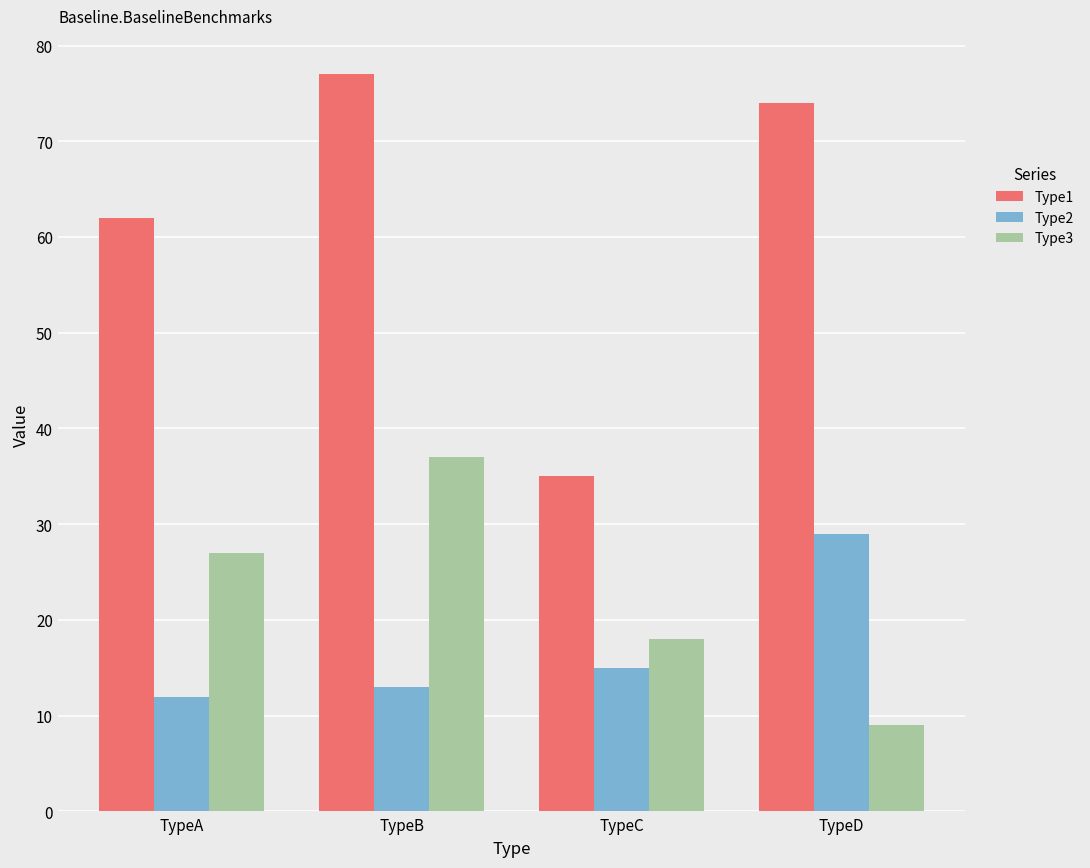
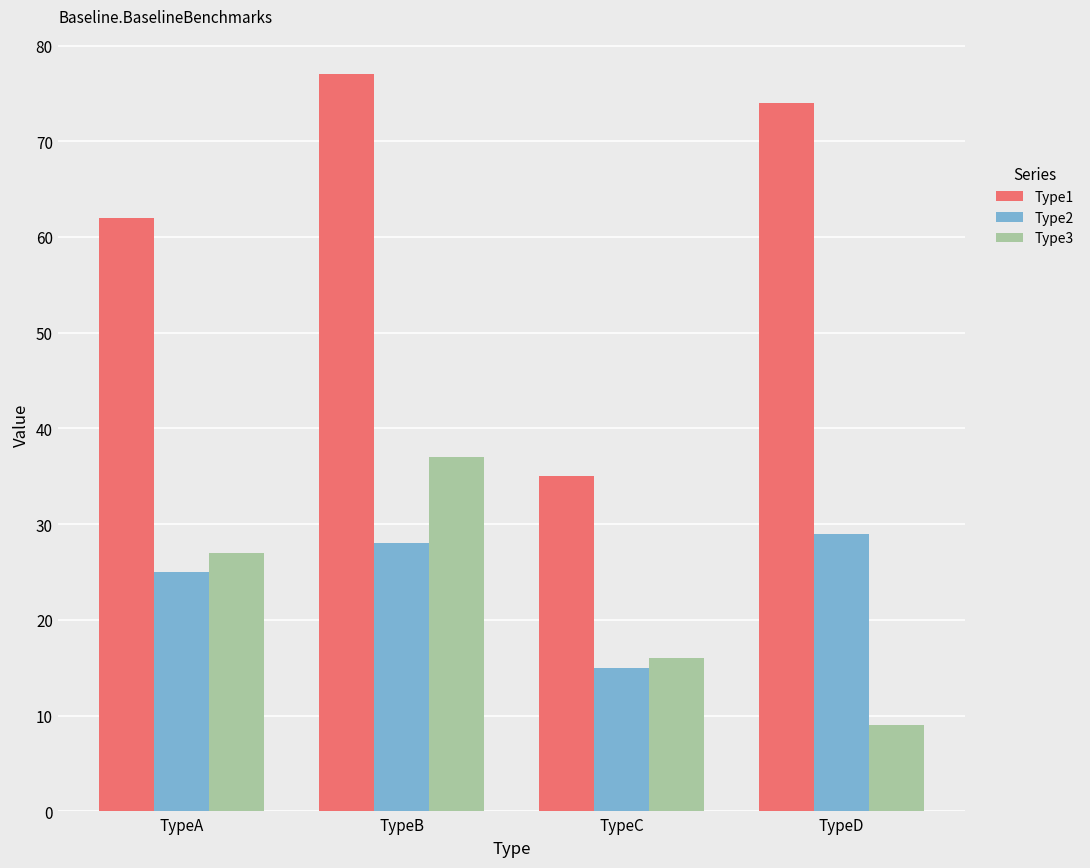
Type2, TypeA: 12 -> 25
Type2, TypeB: 13 -> 28
Type3, TypeC: 18 -> 16
